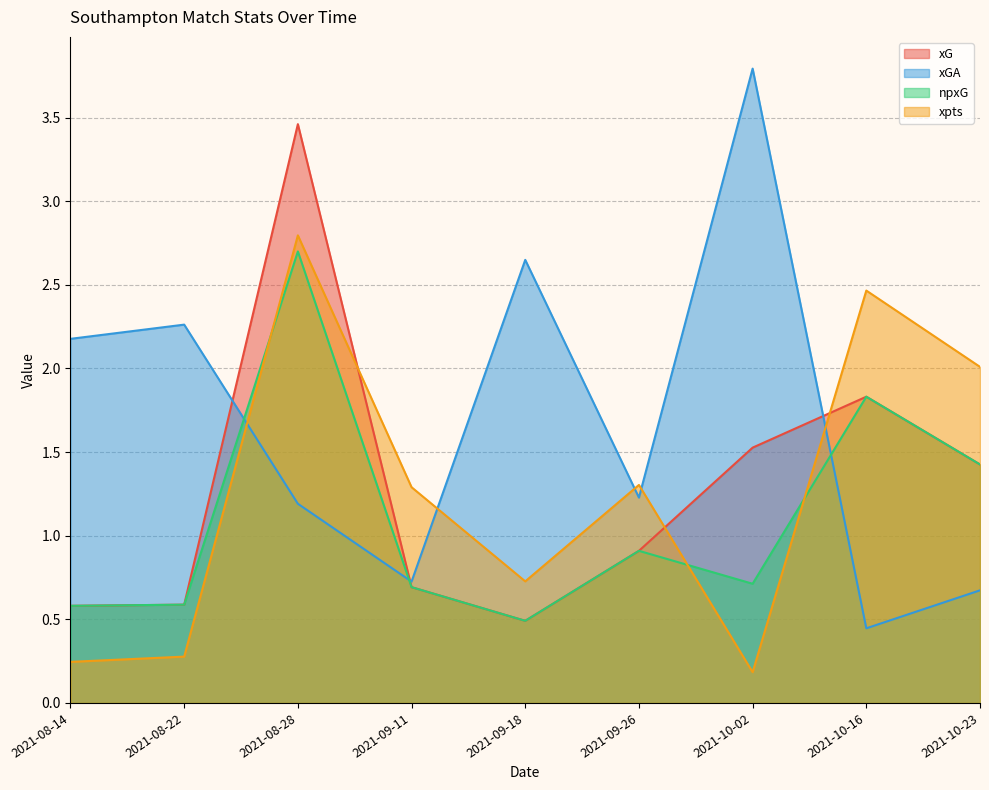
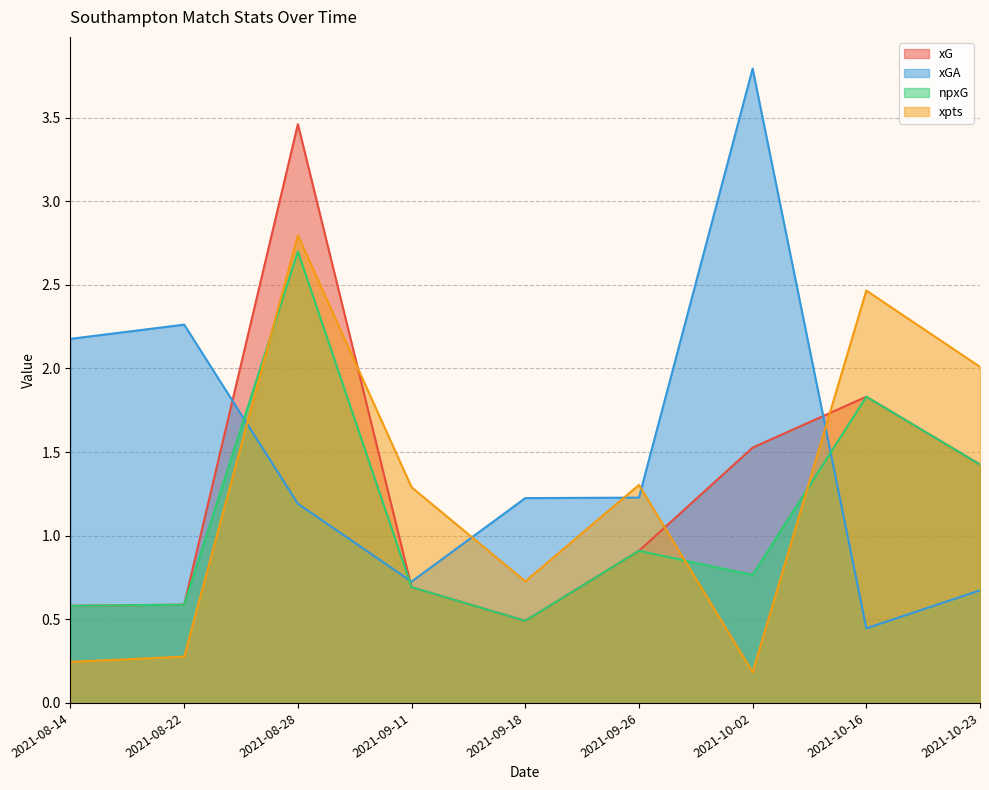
xGA, 2021-09-18: 2.65 -> 1.22
npxG, 2021-10-02: 0.71 -> 0.77
